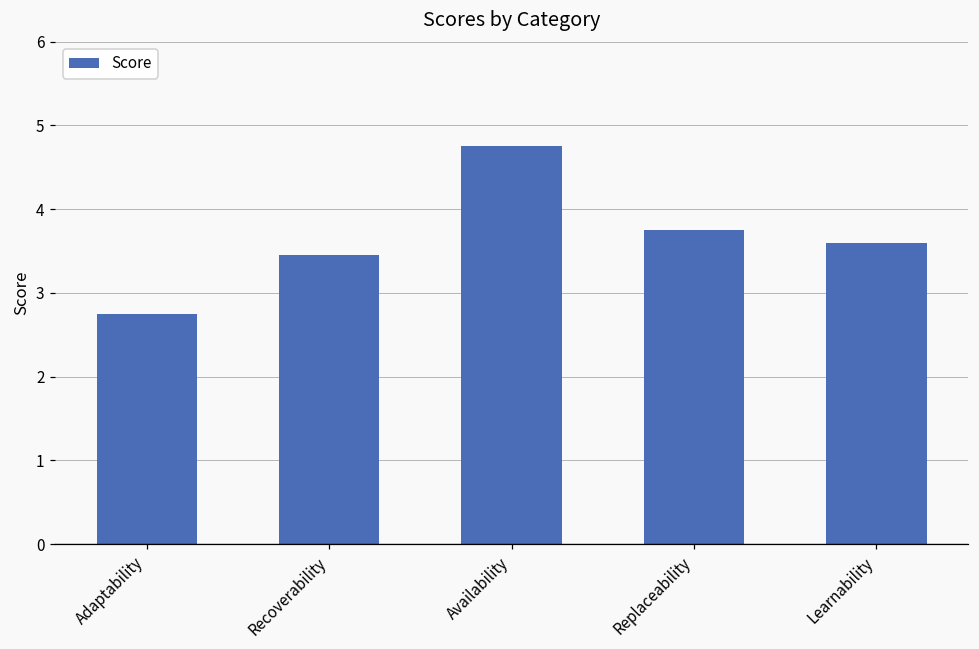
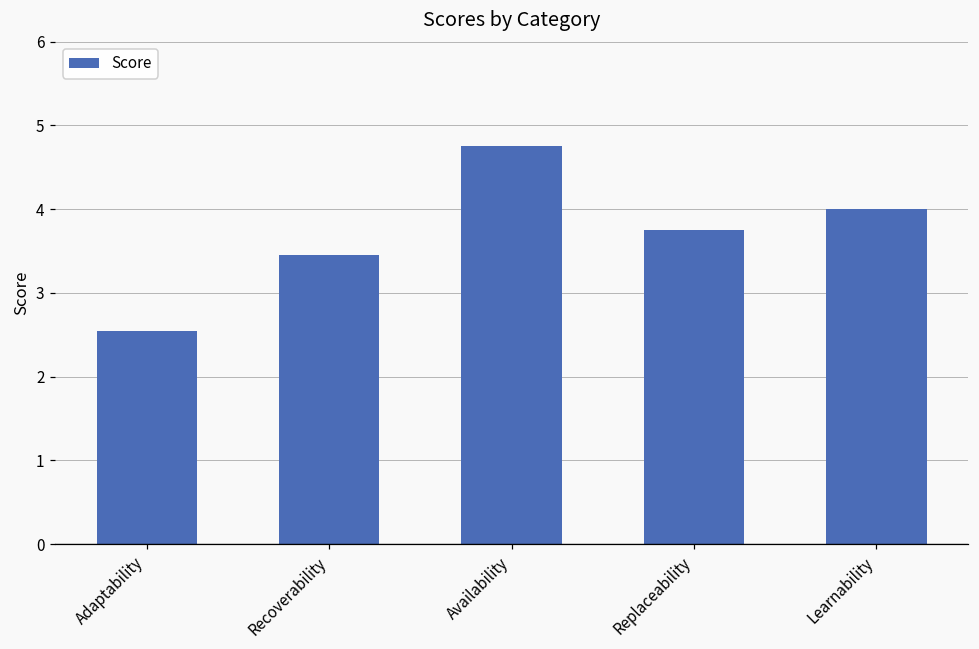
Adaptability: 2.8 -> 2.6
Learnability: 3.6 -> 4.0
